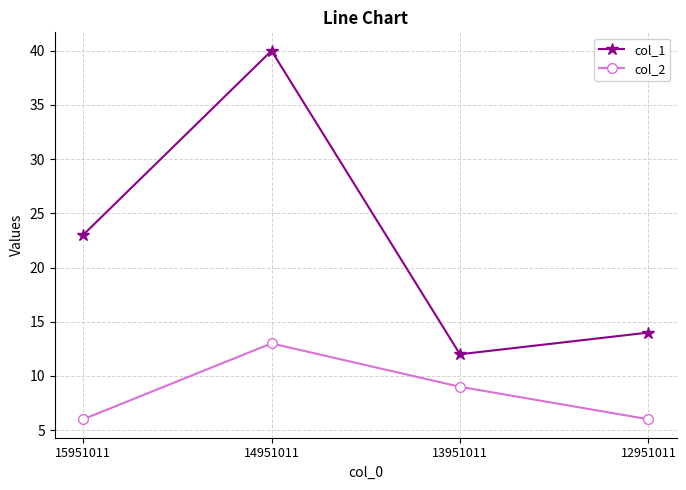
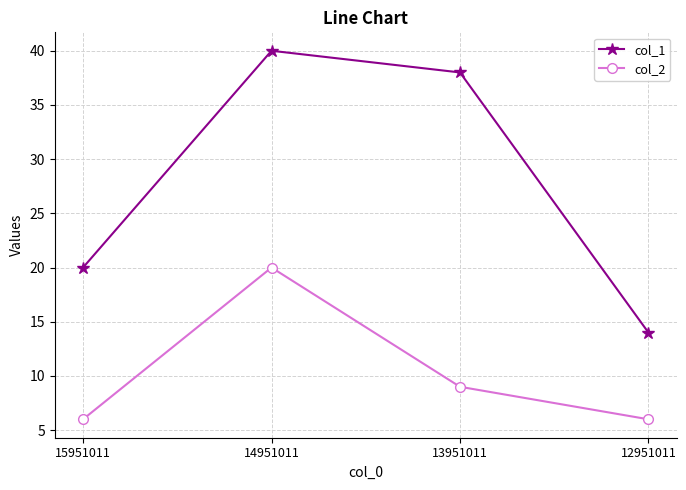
col_1, 15951011: 23 -> 20
col_2, 14951011: 13 -> 20
col_1, 13951011: 12 -> 38
